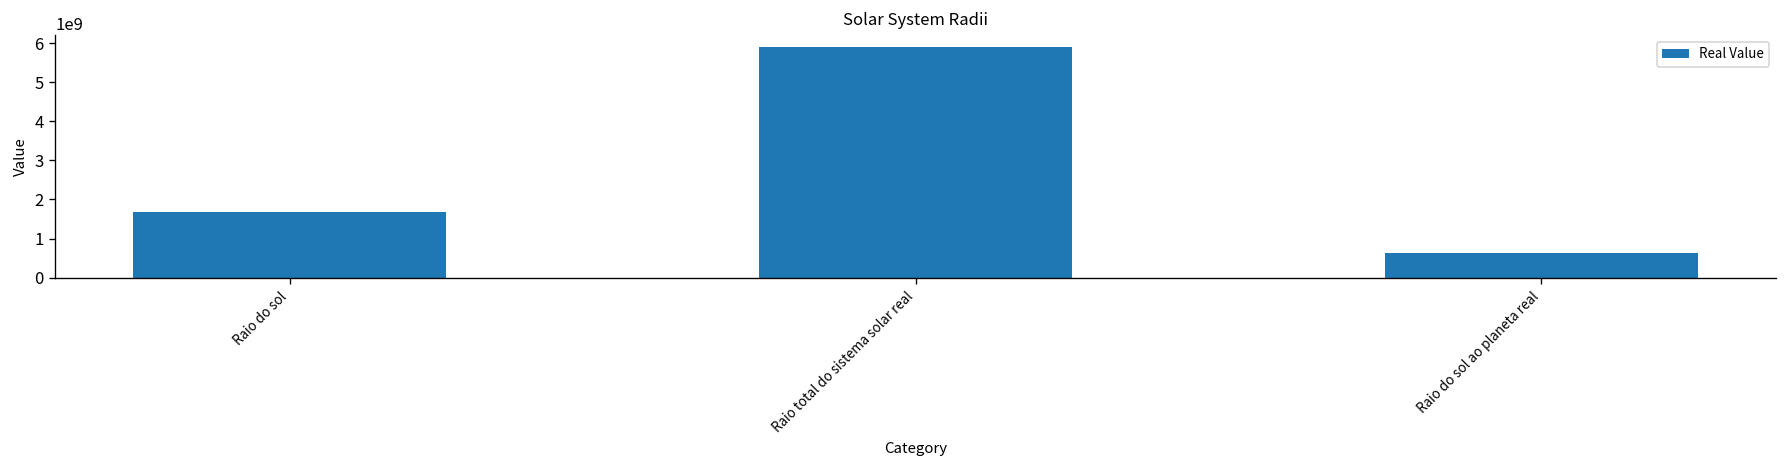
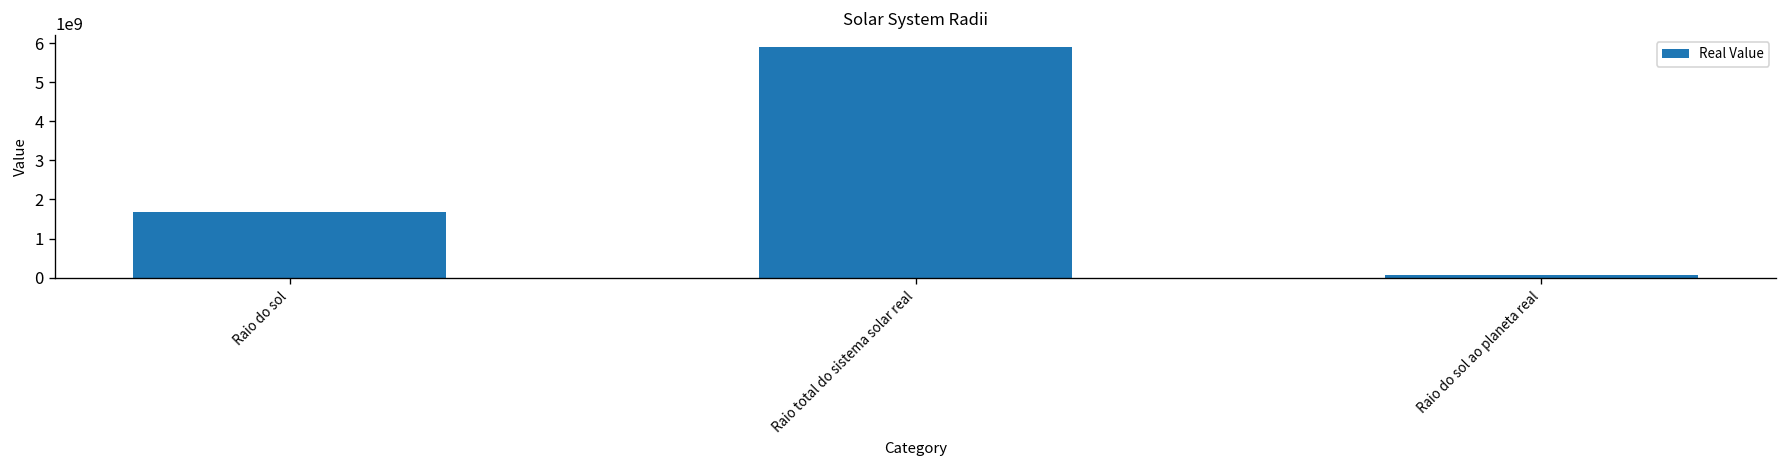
Raio do sol ao planeta real: 600000000 -> 100000000
